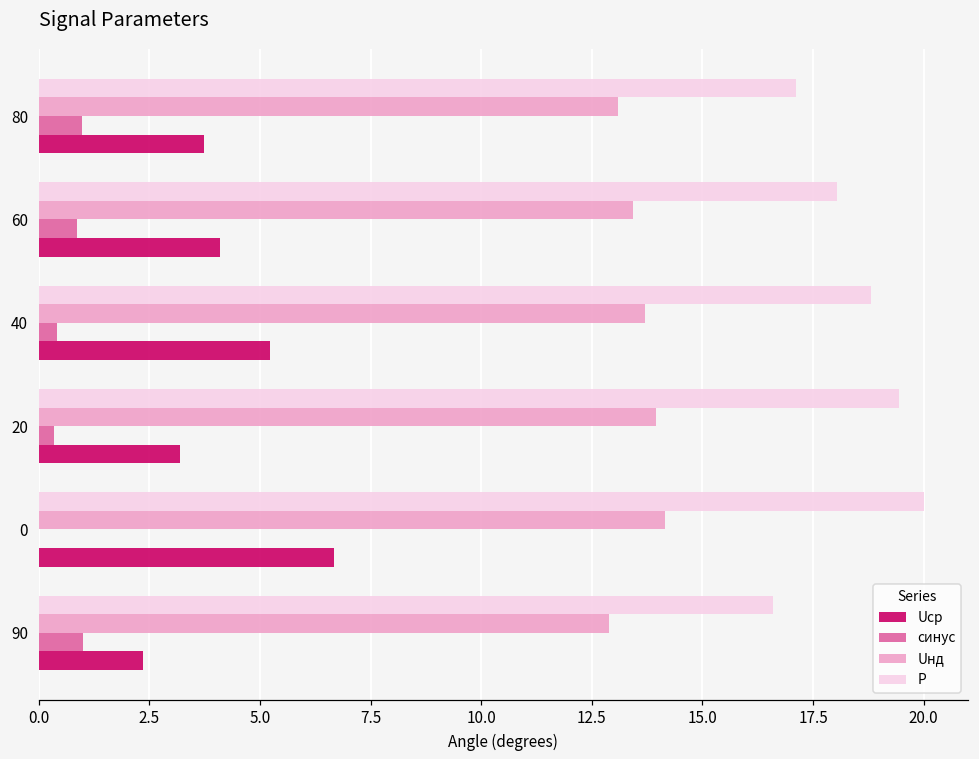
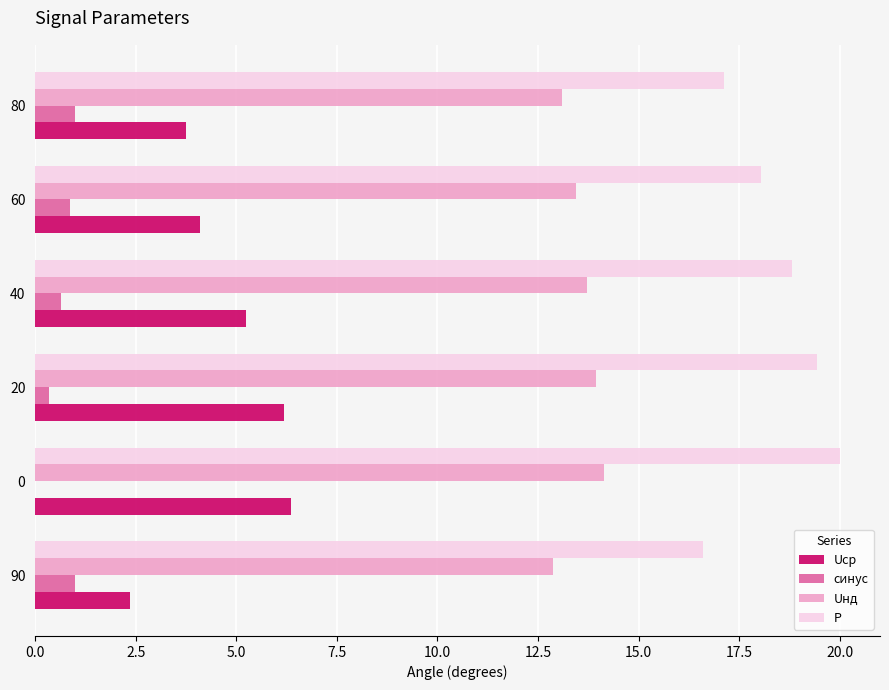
синус, 40: 0.4 -> 0.6
Uср, 20: 3.2 -> 6.2
Uср, 0: 6.7 -> 6.4
